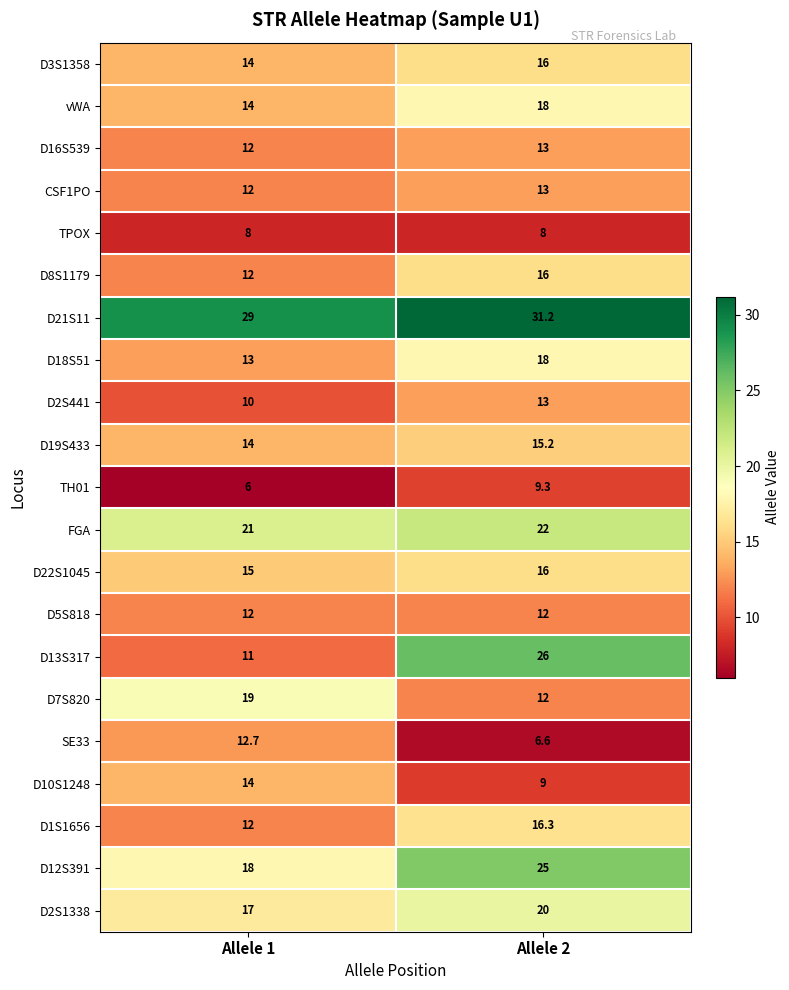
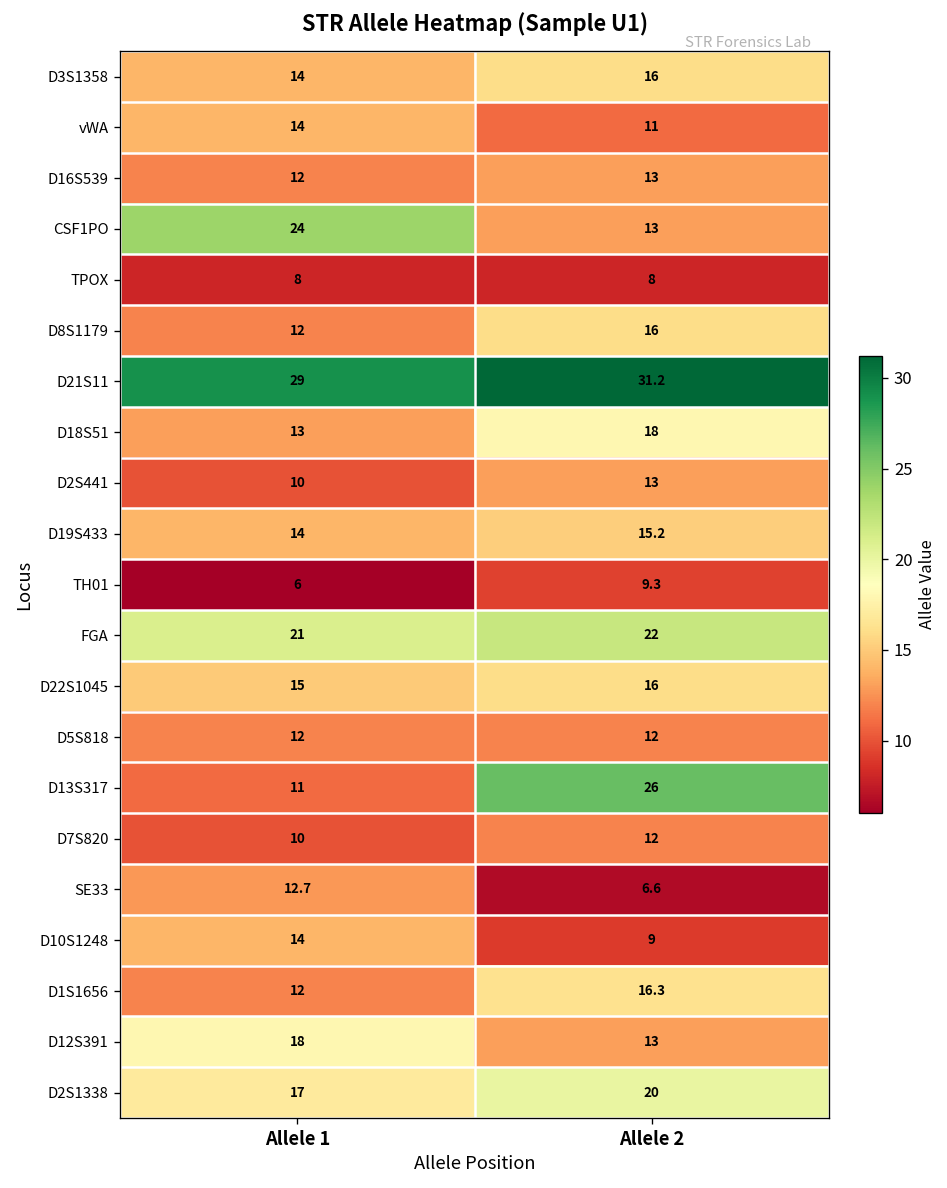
vWA, Allele 2: 18 -> 11
CSF1PO, Allele 1: 12 -> 24
D7S820, Allele 1: 19 -> 10
D12S391, Allele 2: 25 -> 13
